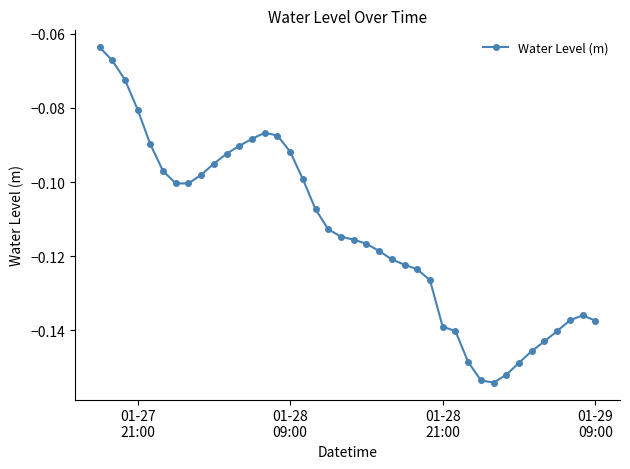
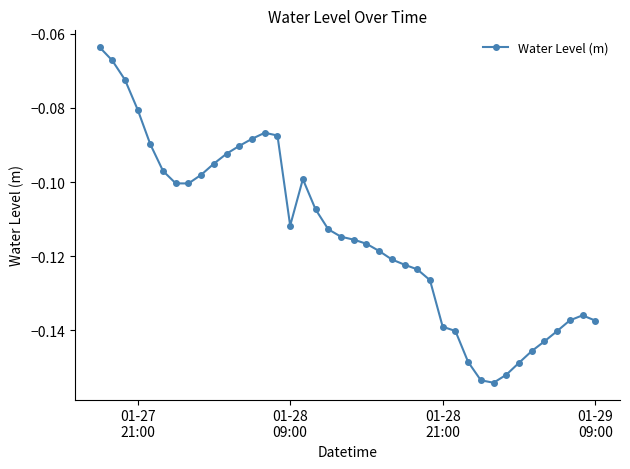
01-28 09:00: -0.092 -> -0.112
